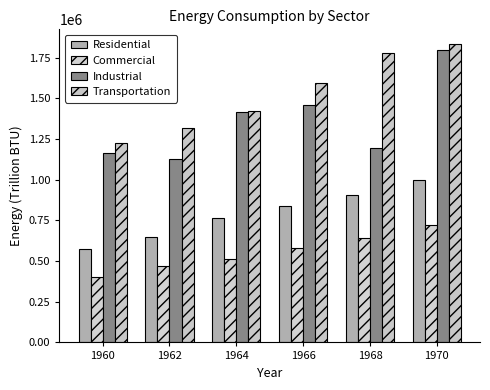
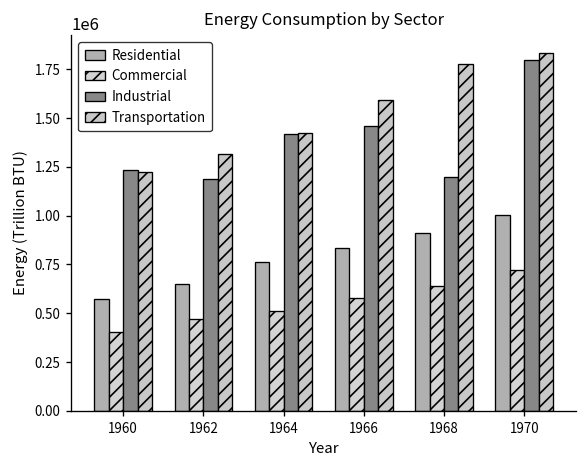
Industrial, 1960: 1160000 -> 1230000
Industrial, 1962: 1120000 -> 1190000
